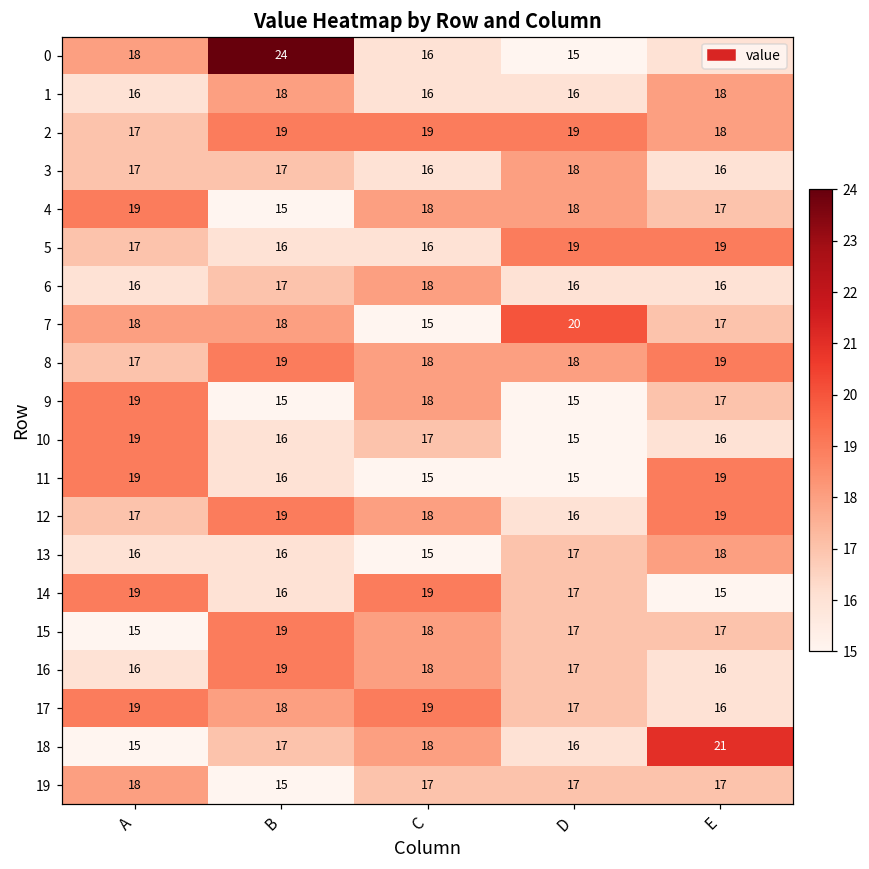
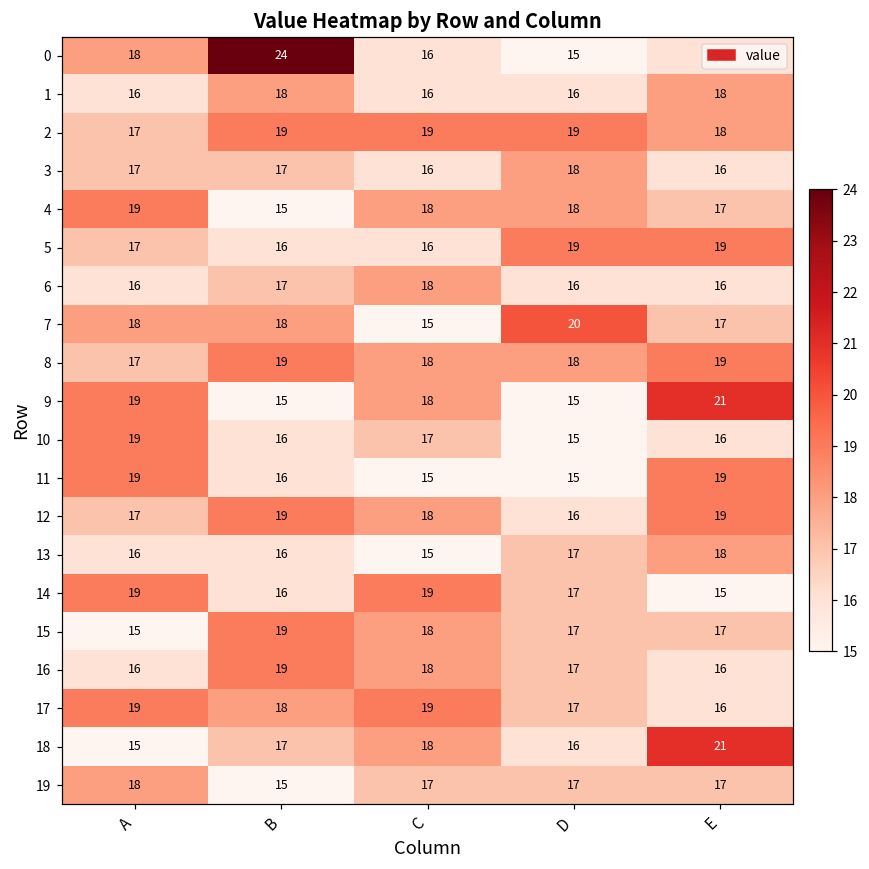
9, E: 17 -> 21
